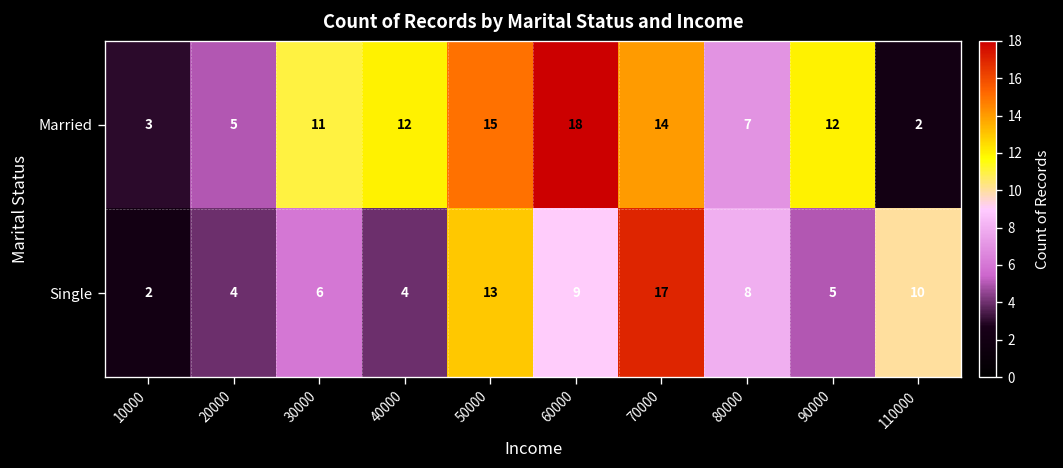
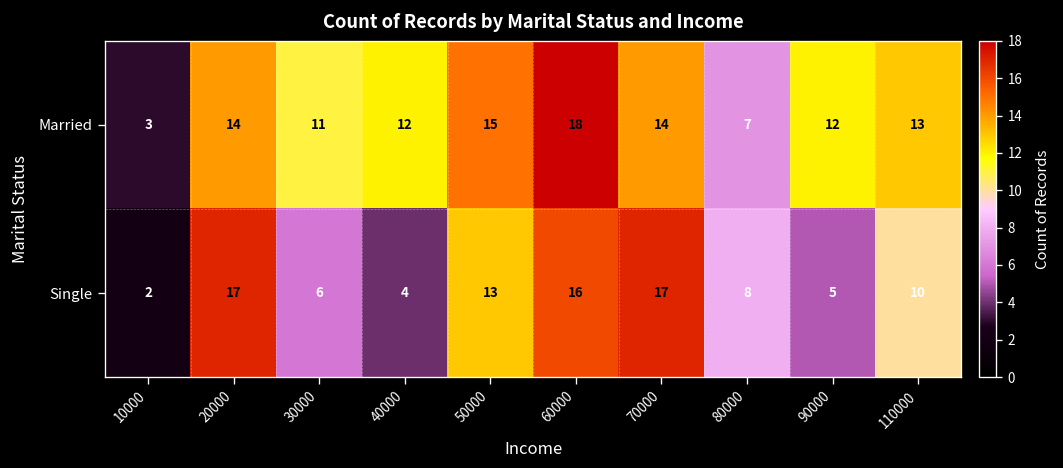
Married, 20000: 5 -> 14
Married, 110000: 2 -> 13
Single, 20000: 4 -> 17
Single, 60000: 9 -> 16
